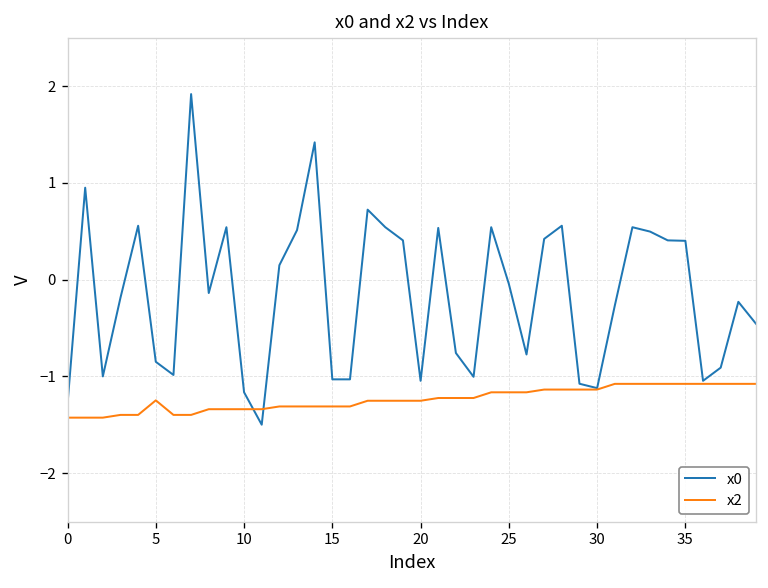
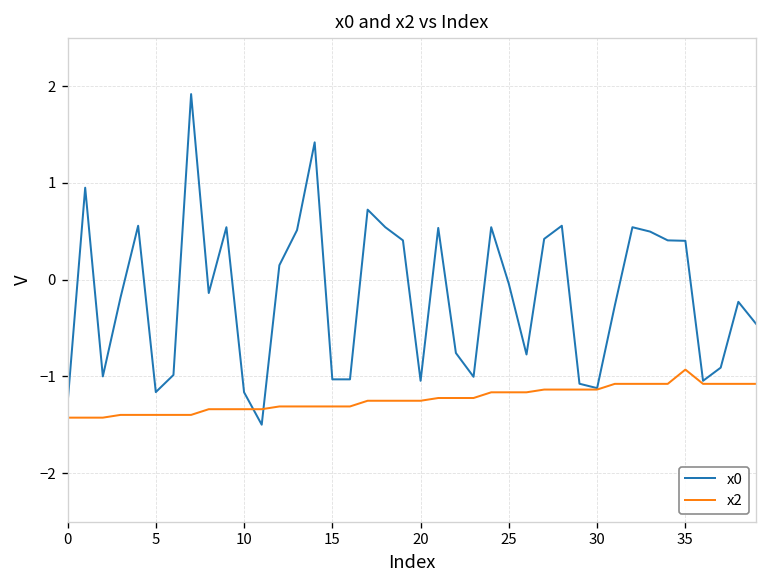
x0, 5: -0.8 -> -1.2
x2, 5: -1.2 -> -1.4
x2, 35: -1.1 -> -0.9
